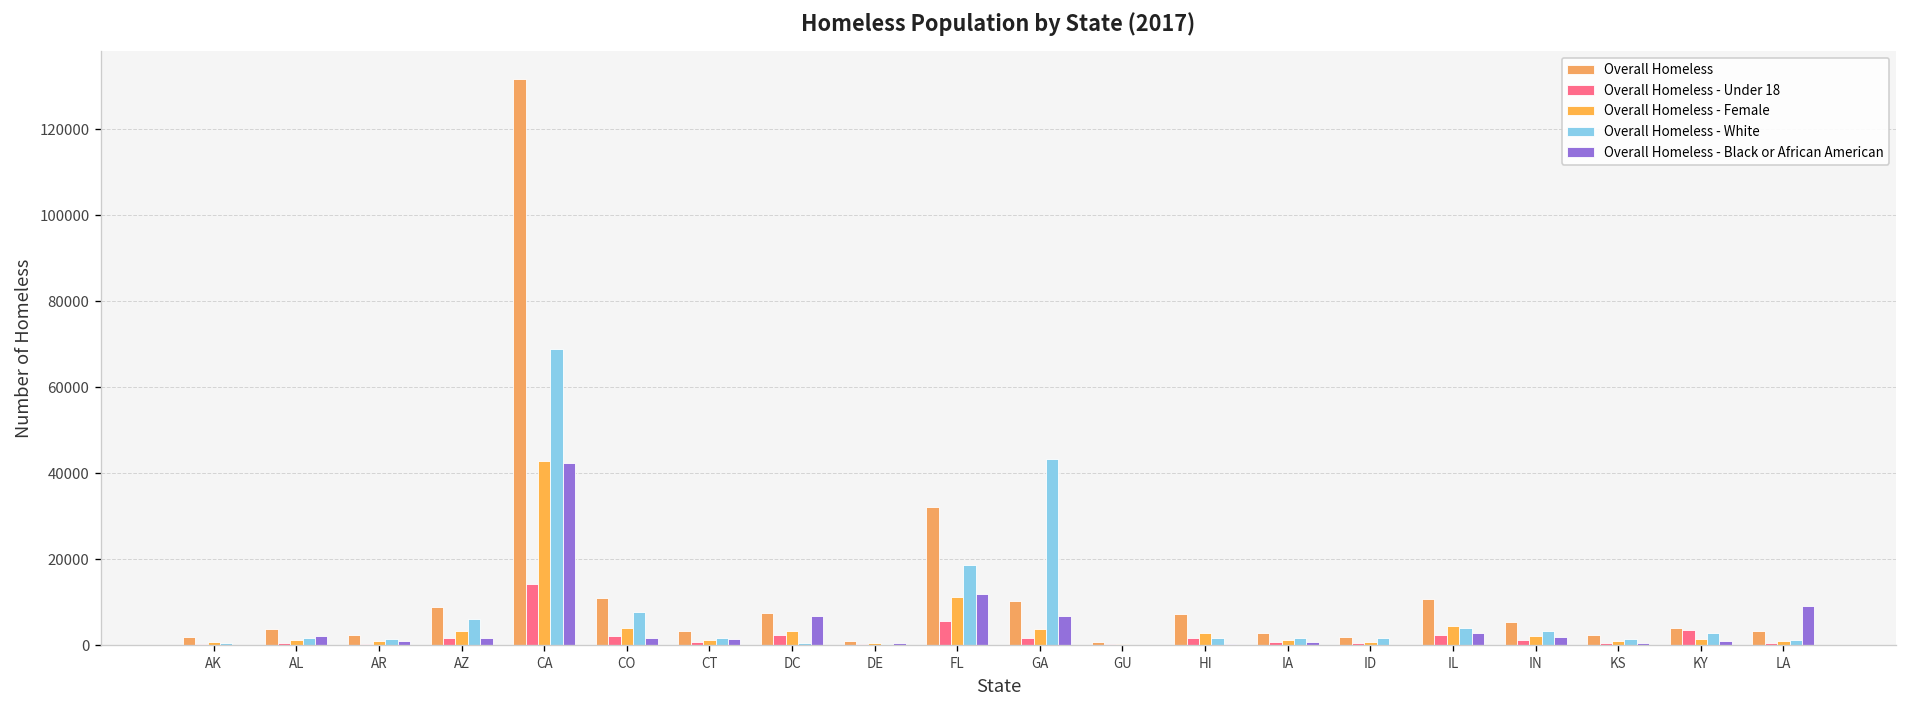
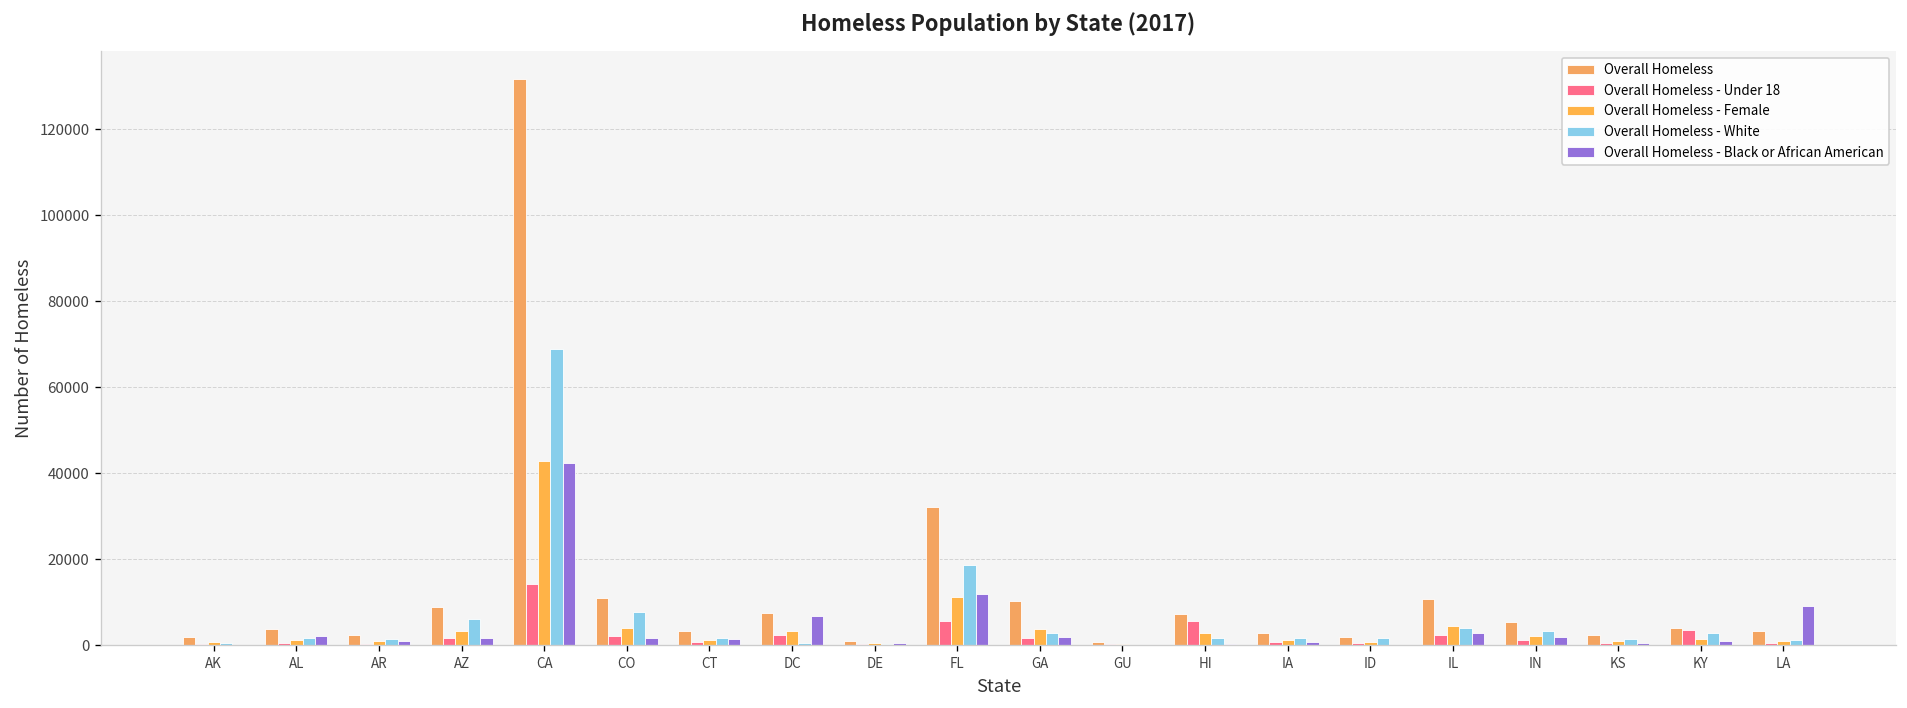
Overall Homeless - White, GA: 43000 -> 3000
Overall Homeless - Black or African American, GA: 7000 -> 2000
Overall Homeless - Under 18, HI: 2000 -> 6000
